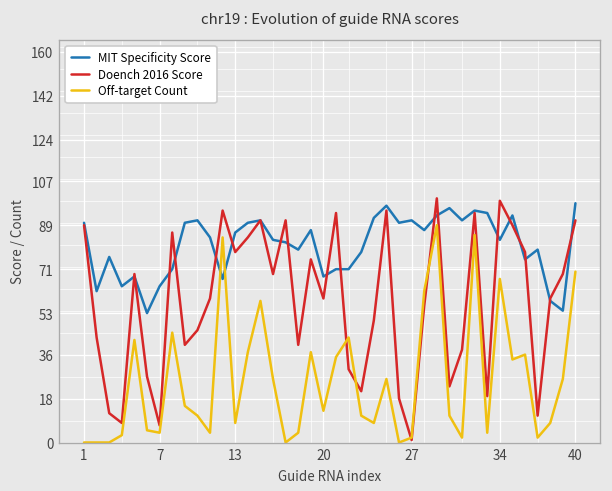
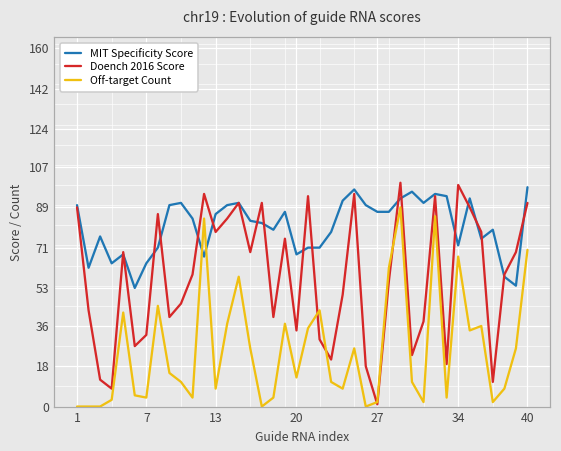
Doench 2016 Score, 7: 7 -> 32
Doench 2016 Score, 20: 59 -> 34
MIT Specificity Score, 27: 91 -> 87
MIT Specificity Score, 34: 83 -> 72
